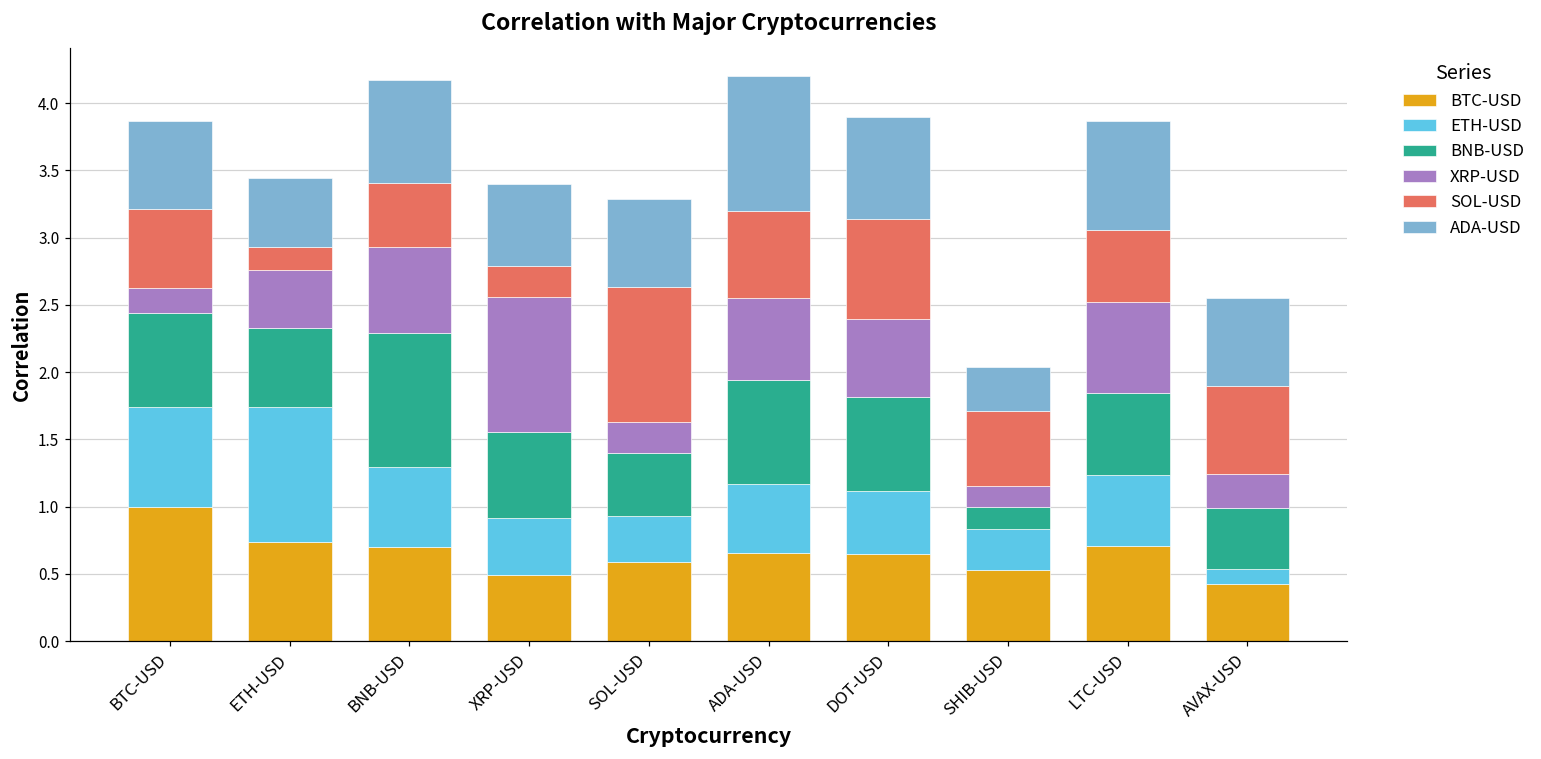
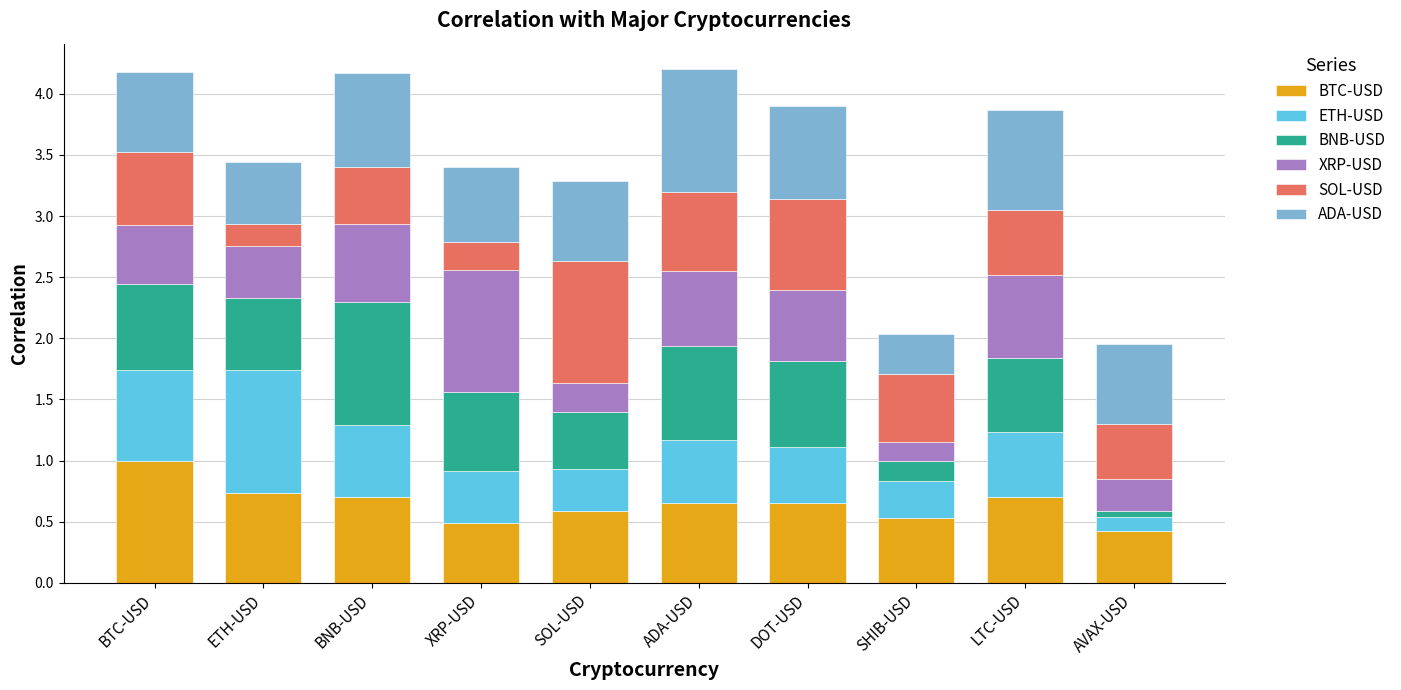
XRP-USD, BTC-USD: 0.18 -> 0.49
BNB-USD, AVAX-USD: 0.45 -> 0.05
SOL-USD, AVAX-USD: 0.65 -> 0.45
